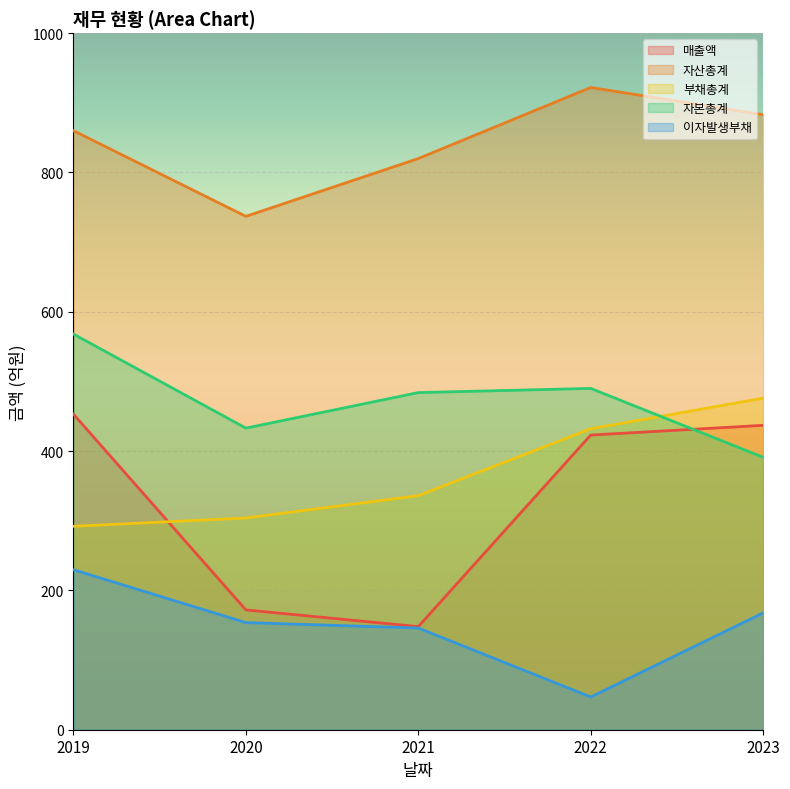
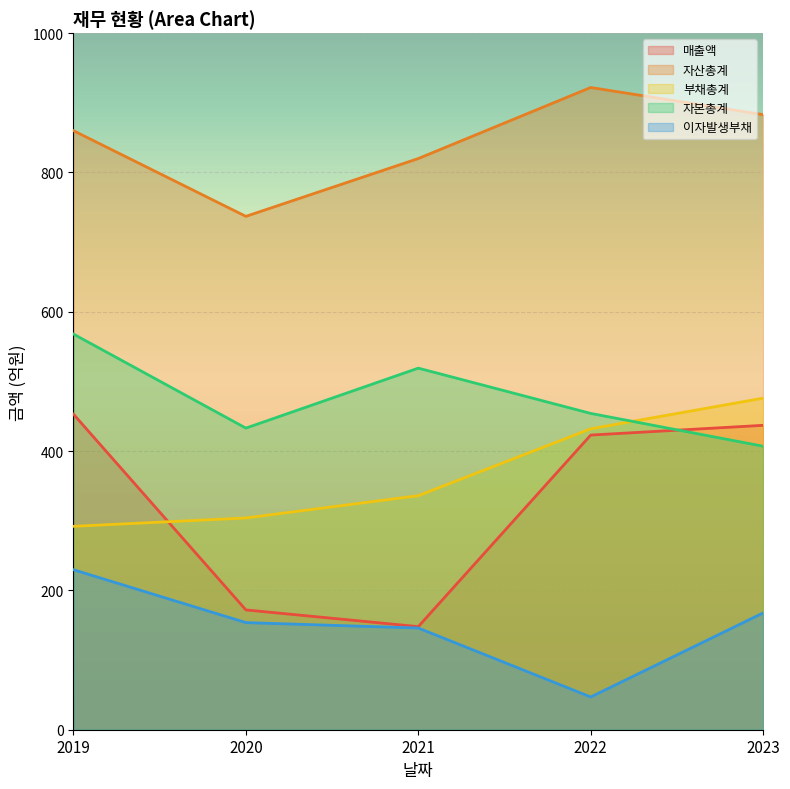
자본총계, 2021: 480 -> 520
자본총계, 2022: 490 -> 450
자본총계, 2023: 390 -> 410
